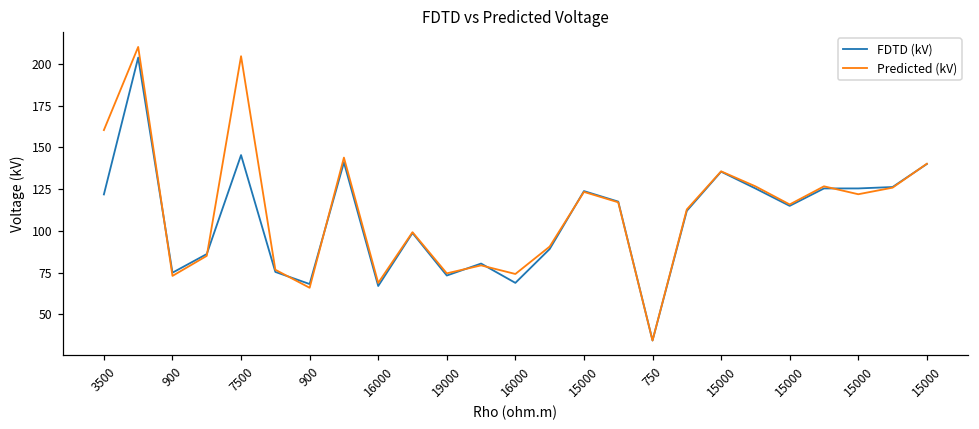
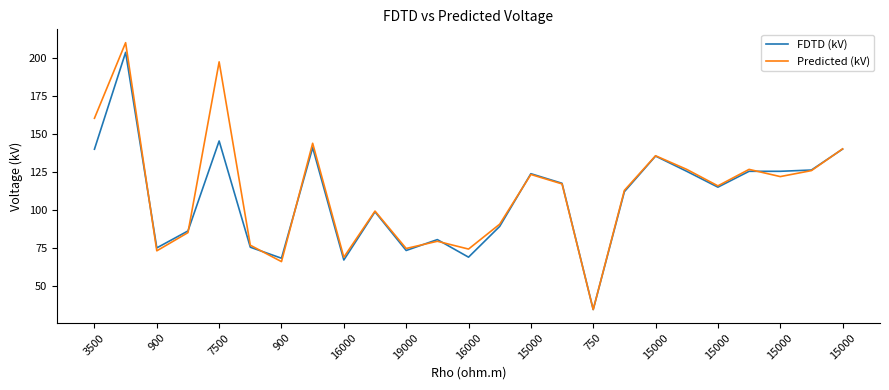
FDTD (kV), 3500: 122 -> 140
Predicted (kV), 7500: 205 -> 198
